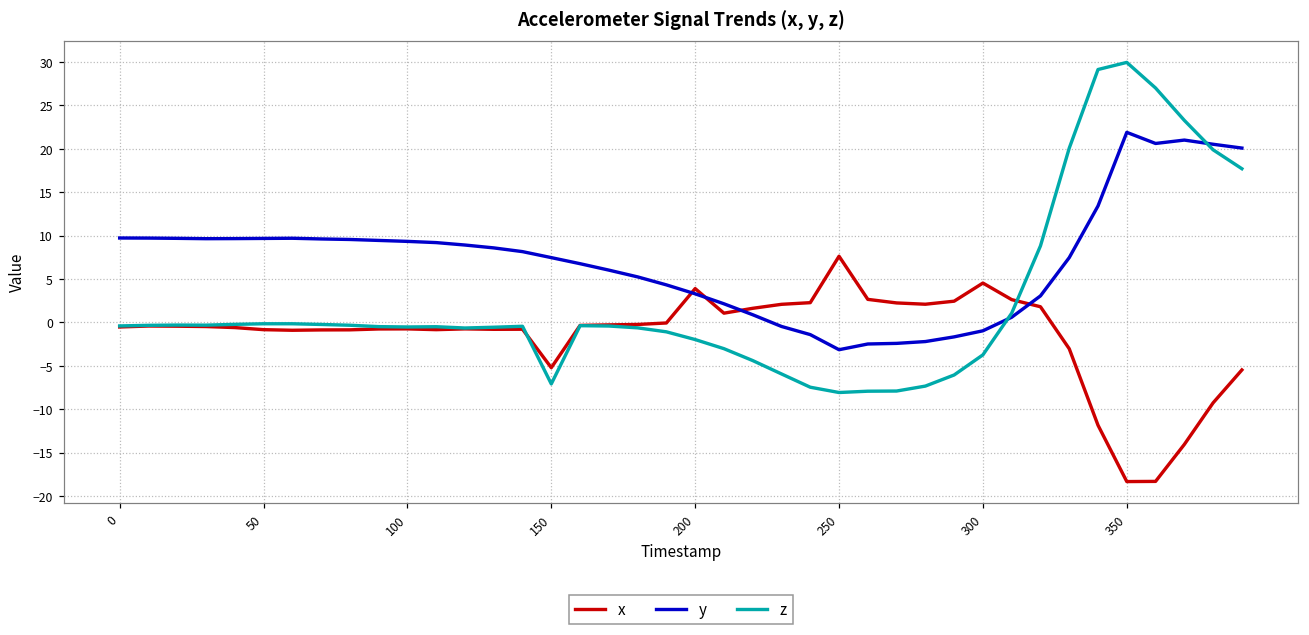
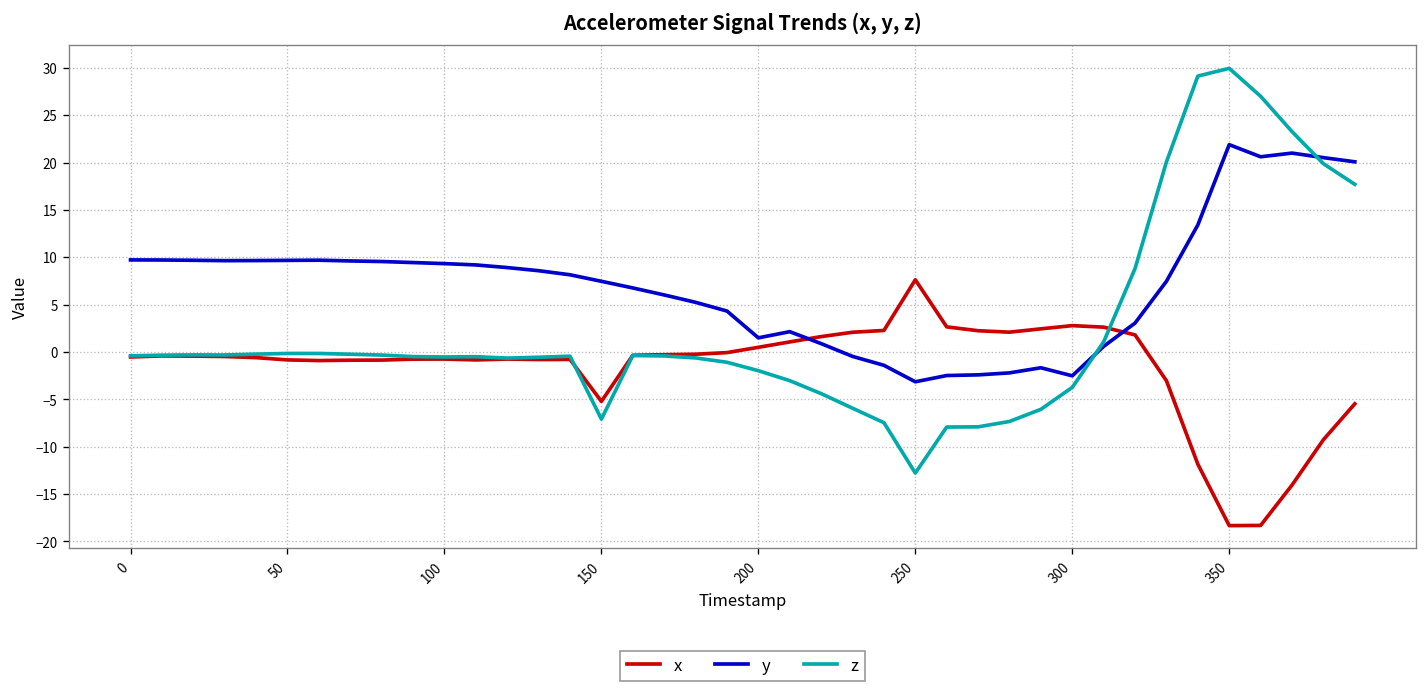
x, 200: 4 -> 1
y, 200: 3 -> 2
z, 250: -8 -> -13
x, 300: 5 -> 3
y, 300: -1 -> -3
